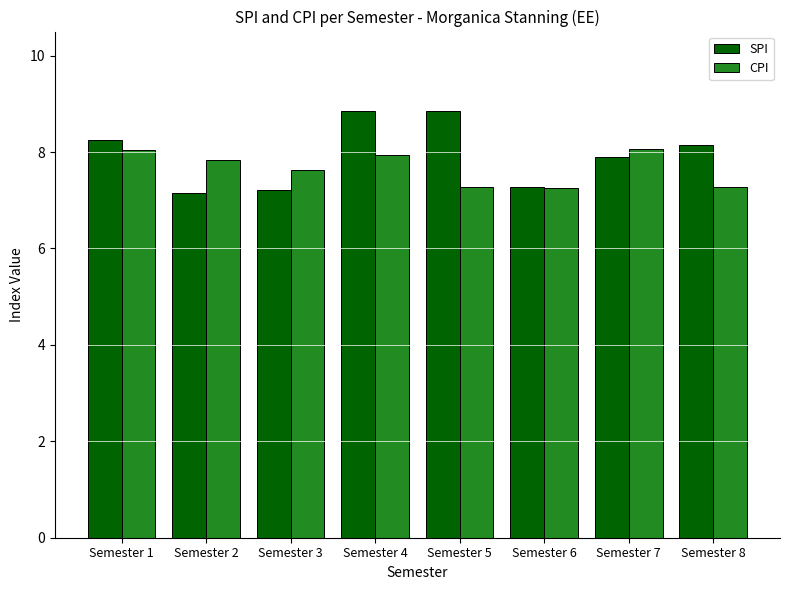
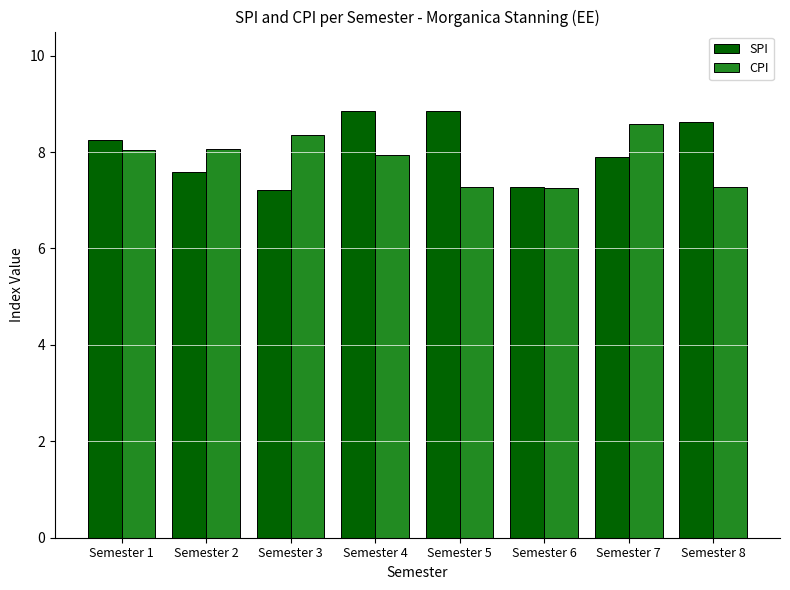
SPI, Semester 2: 7.2 -> 7.6
CPI, Semester 2: 7.8 -> 8.1
CPI, Semester 3: 7.6 -> 8.4
CPI, Semester 7: 8.1 -> 8.6
SPI, Semester 8: 8.2 -> 8.6
